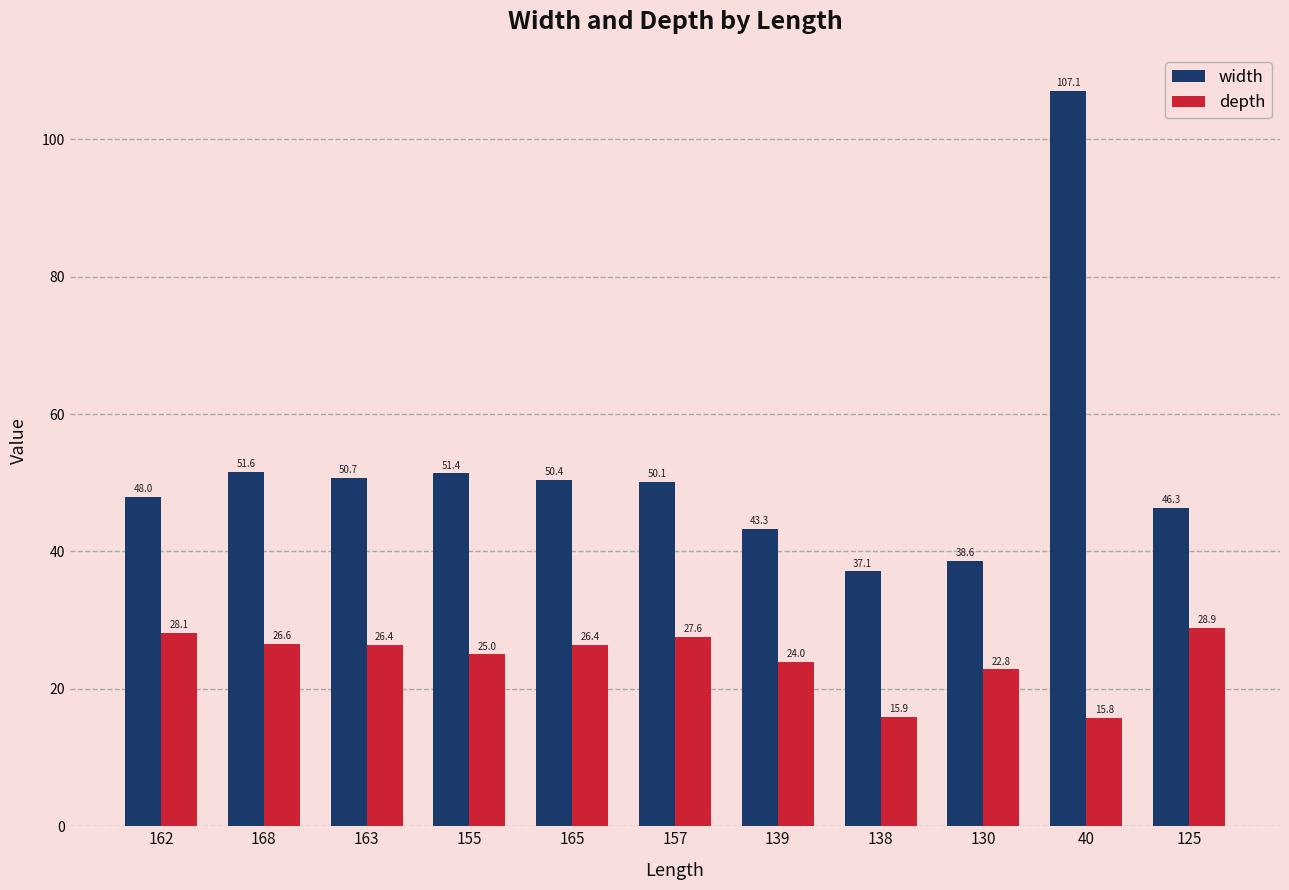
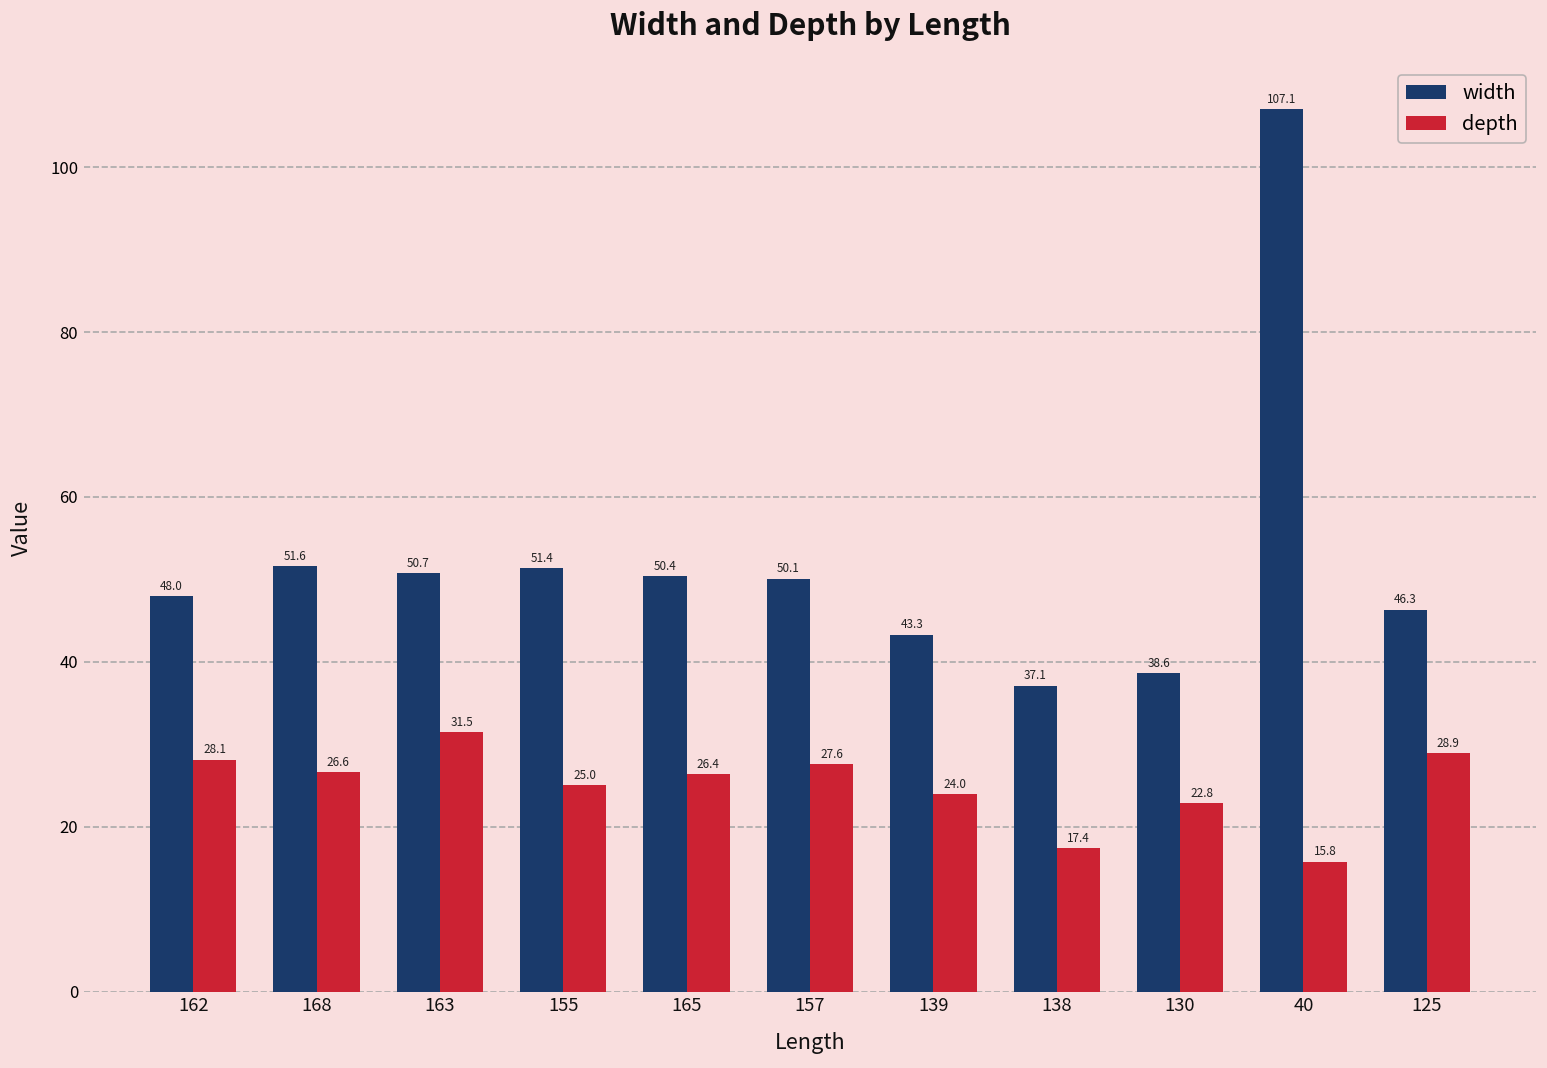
depth, 163: 26.4 -> 31.5
depth, 138: 15.9 -> 17.4
